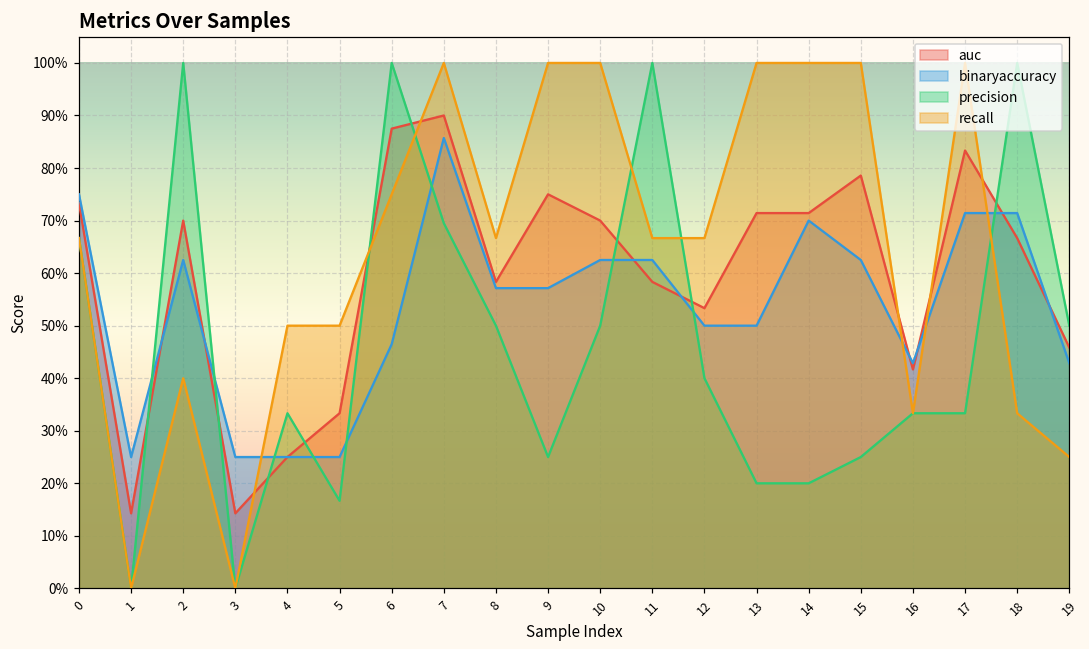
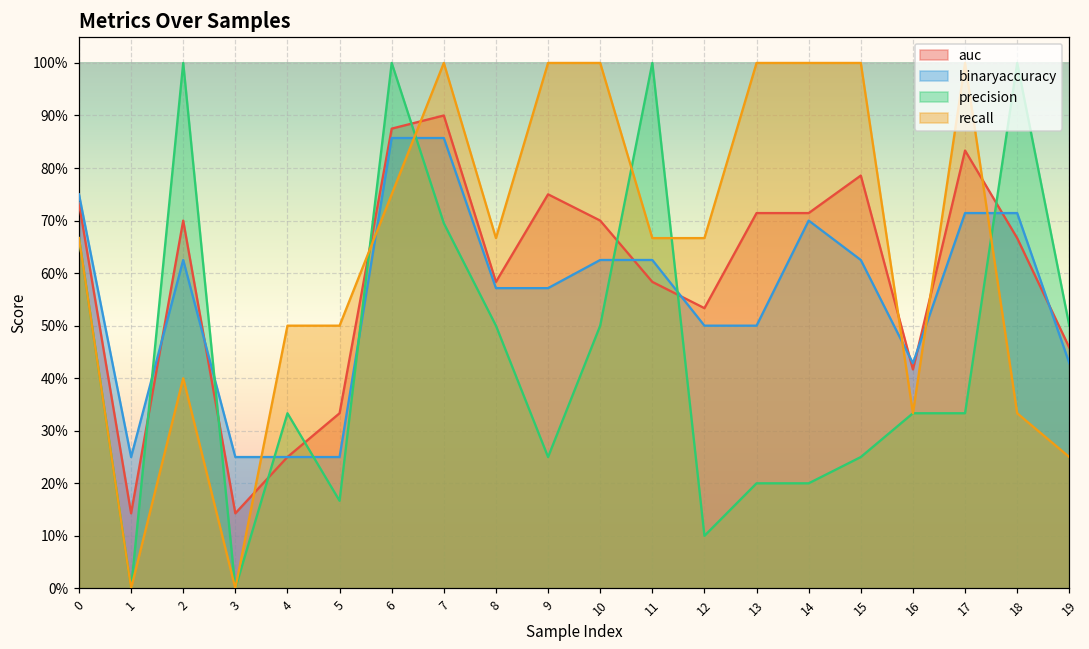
binaryaccuracy, 6: 46% -> 86%
precision, 12: 40% -> 10%
